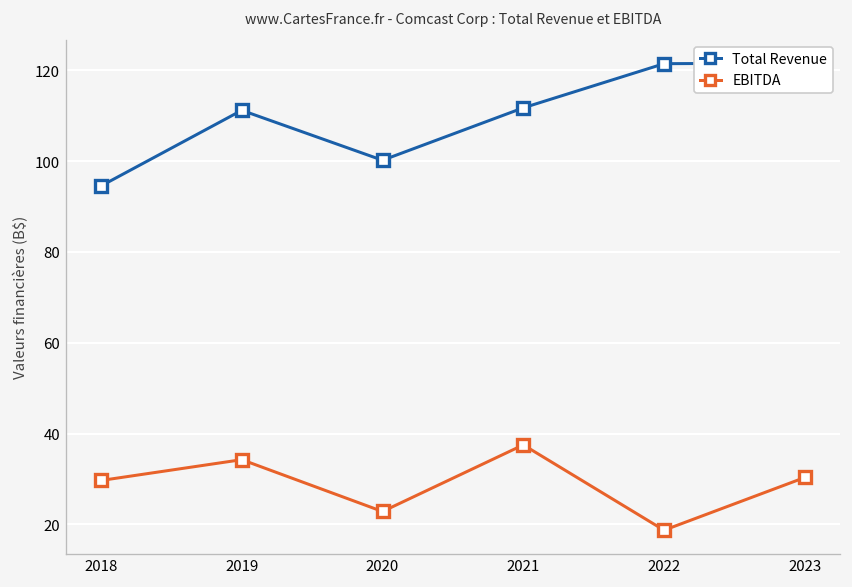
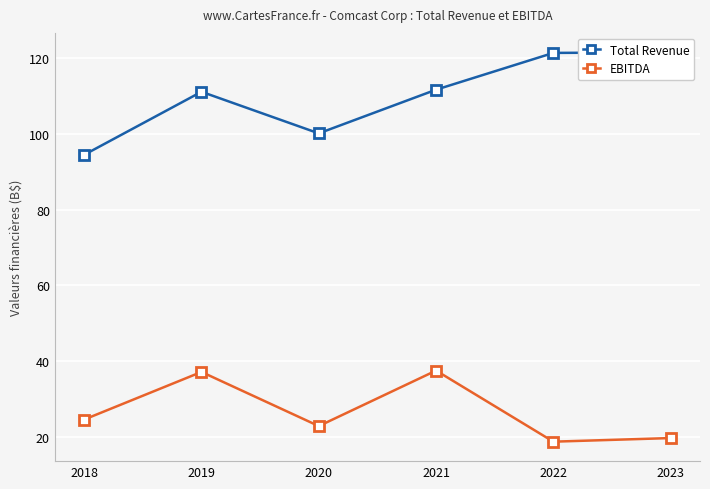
EBITDA, 2018: 30 -> 25
EBITDA, 2019: 34 -> 37
EBITDA, 2023: 30 -> 20
